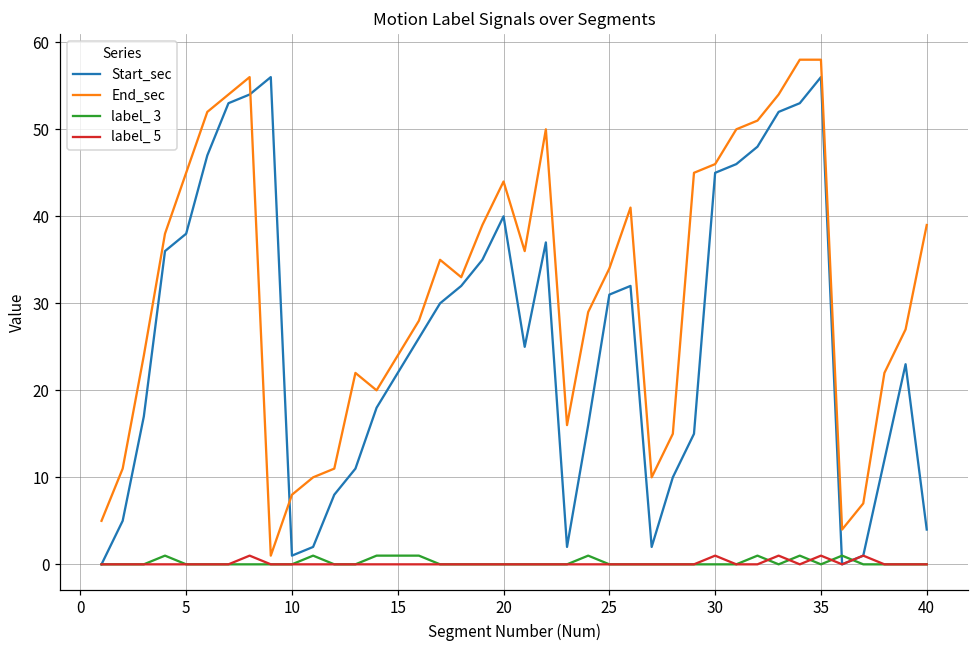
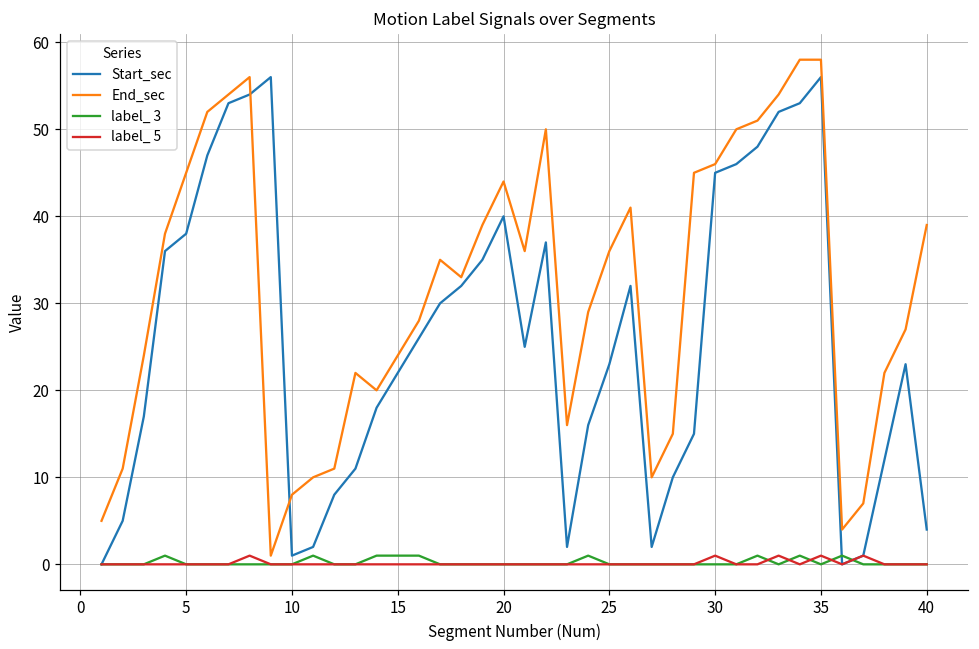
Start_sec, 25: 31 -> 23
End_sec, 25: 34 -> 36
